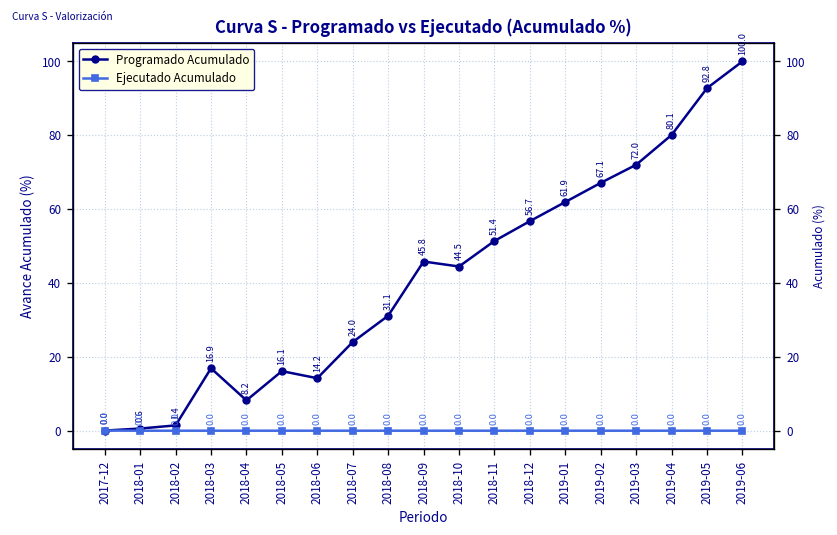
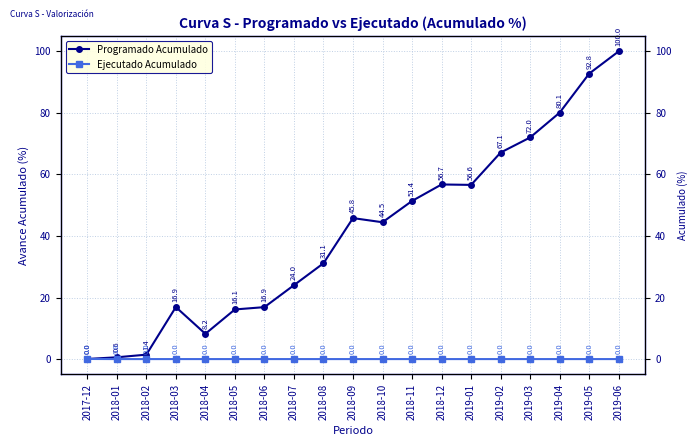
Programado Acumulado, 2018-06: 14.2 -> 16.9
Programado Acumulado, 2019-01: 61.9 -> 56.6
